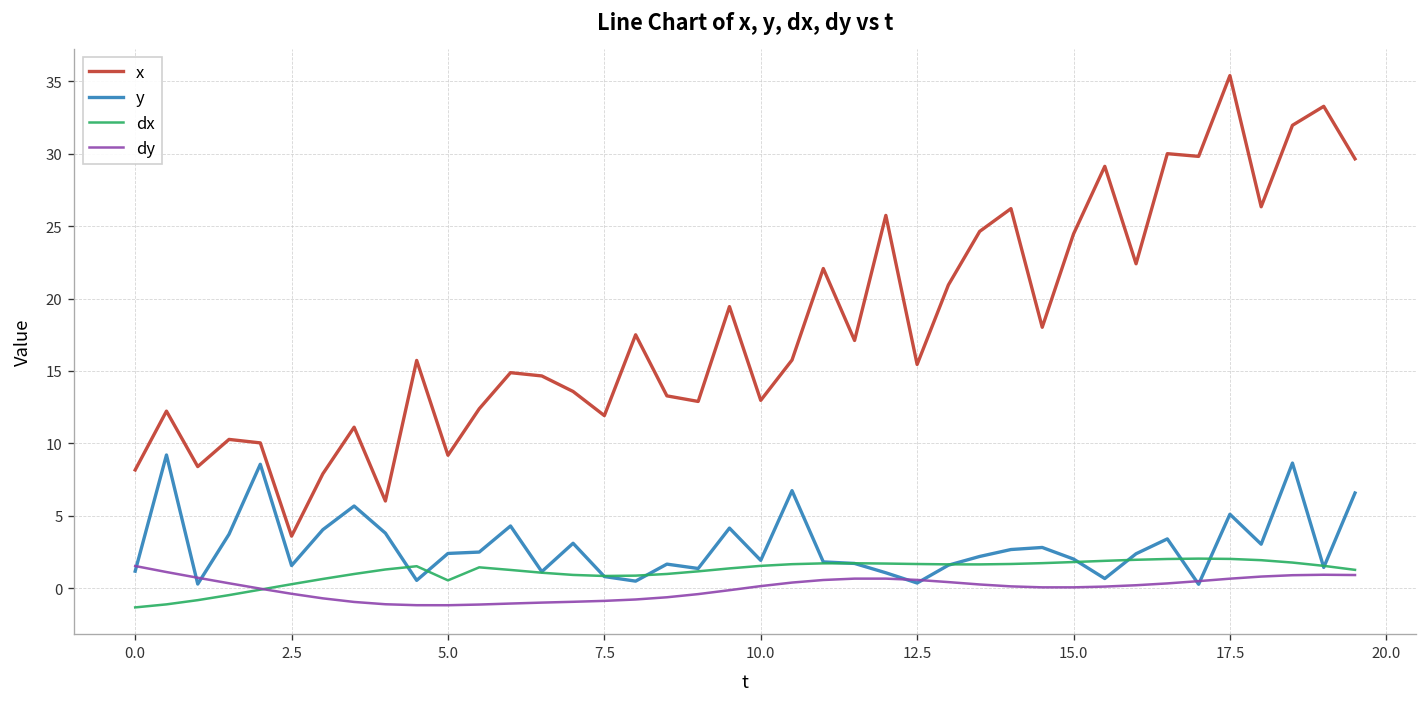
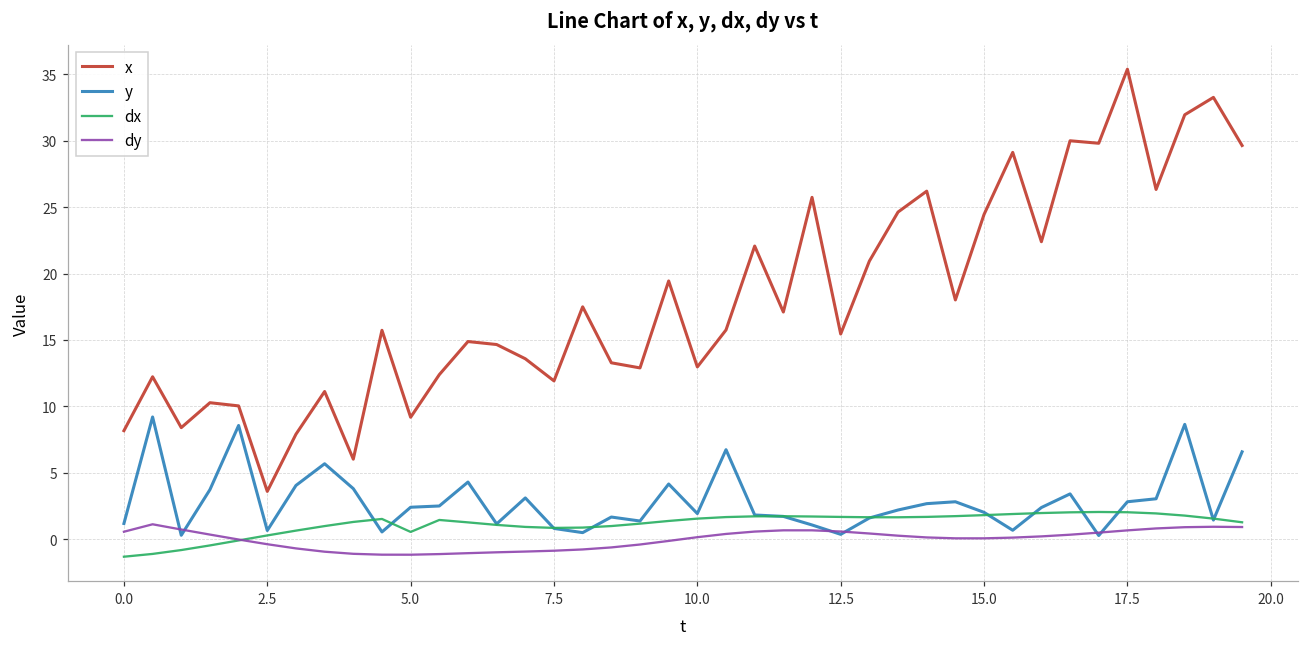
dy, 0.0: 1.5 -> 0.6
y, 2.5: 1.6 -> 0.6
y, 17.5: 5.1 -> 2.8
